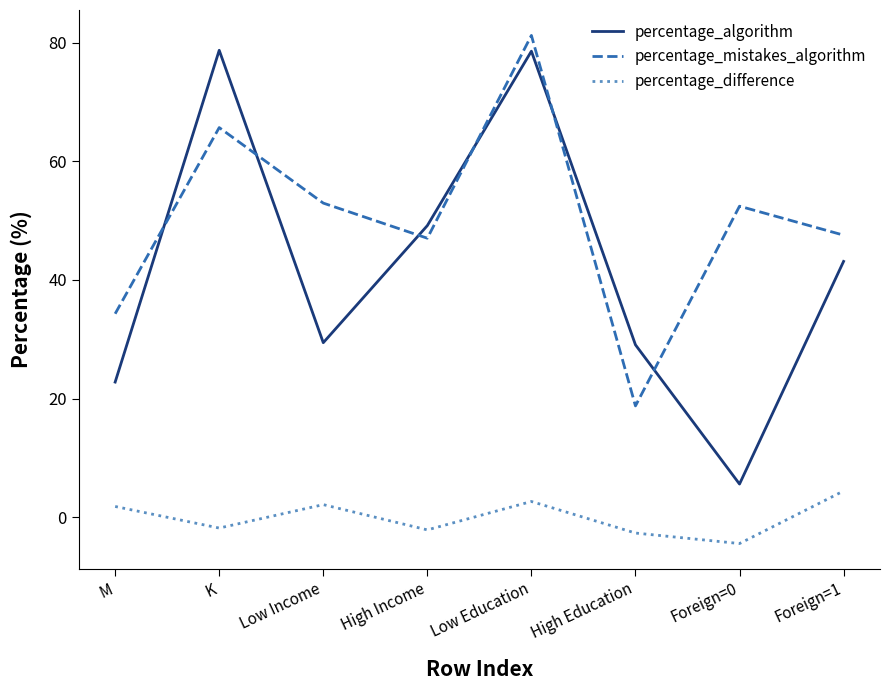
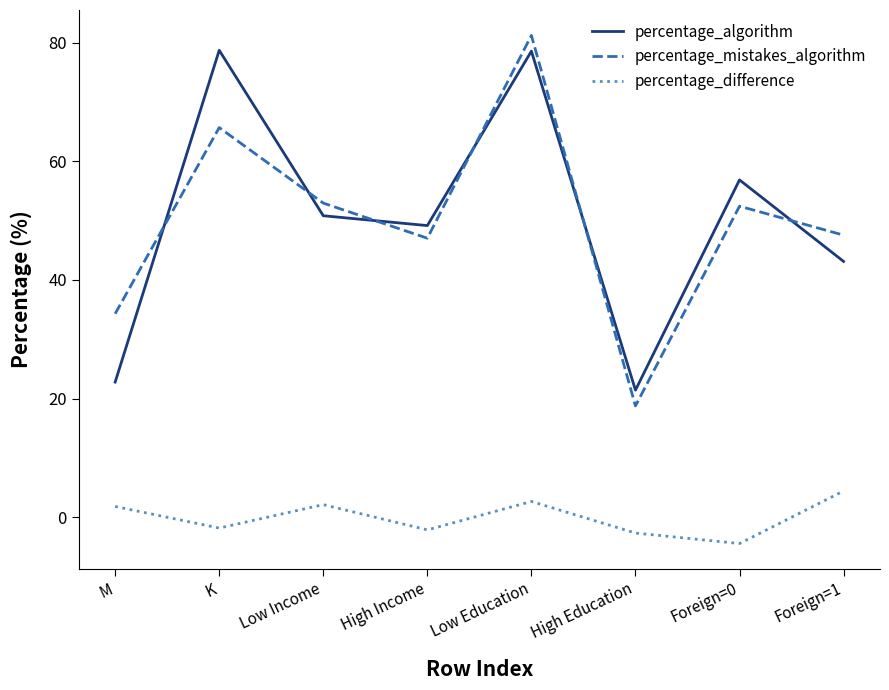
percentage_algorithm, Low Income: 29 -> 51
percentage_algorithm, High Education: 29 -> 21
percentage_algorithm, Foreign=0: 6 -> 57
